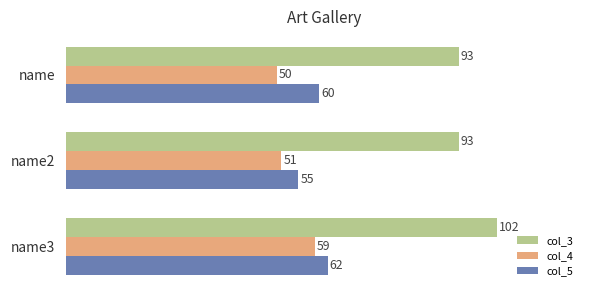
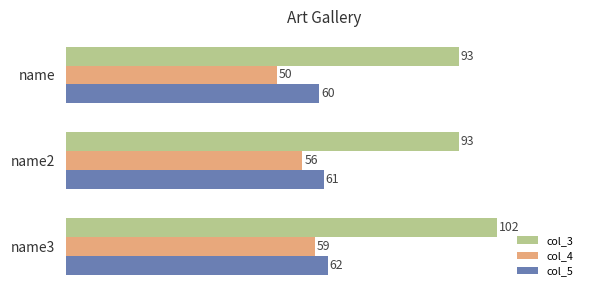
col_4, name2: 51 -> 56
col_5, name2: 55 -> 61
